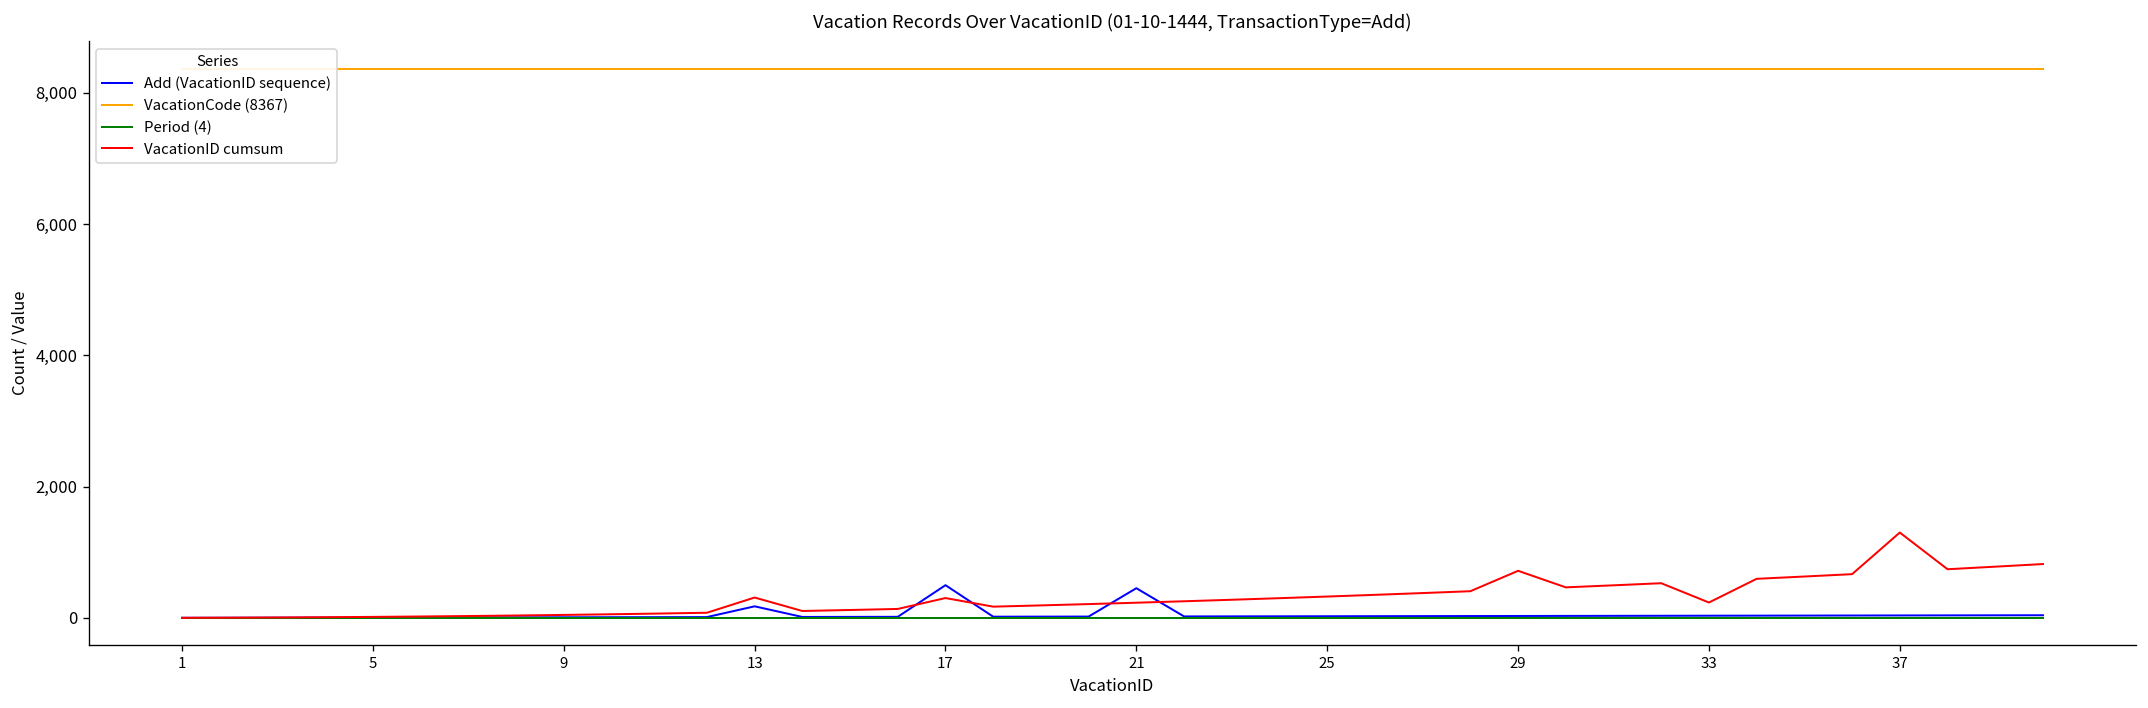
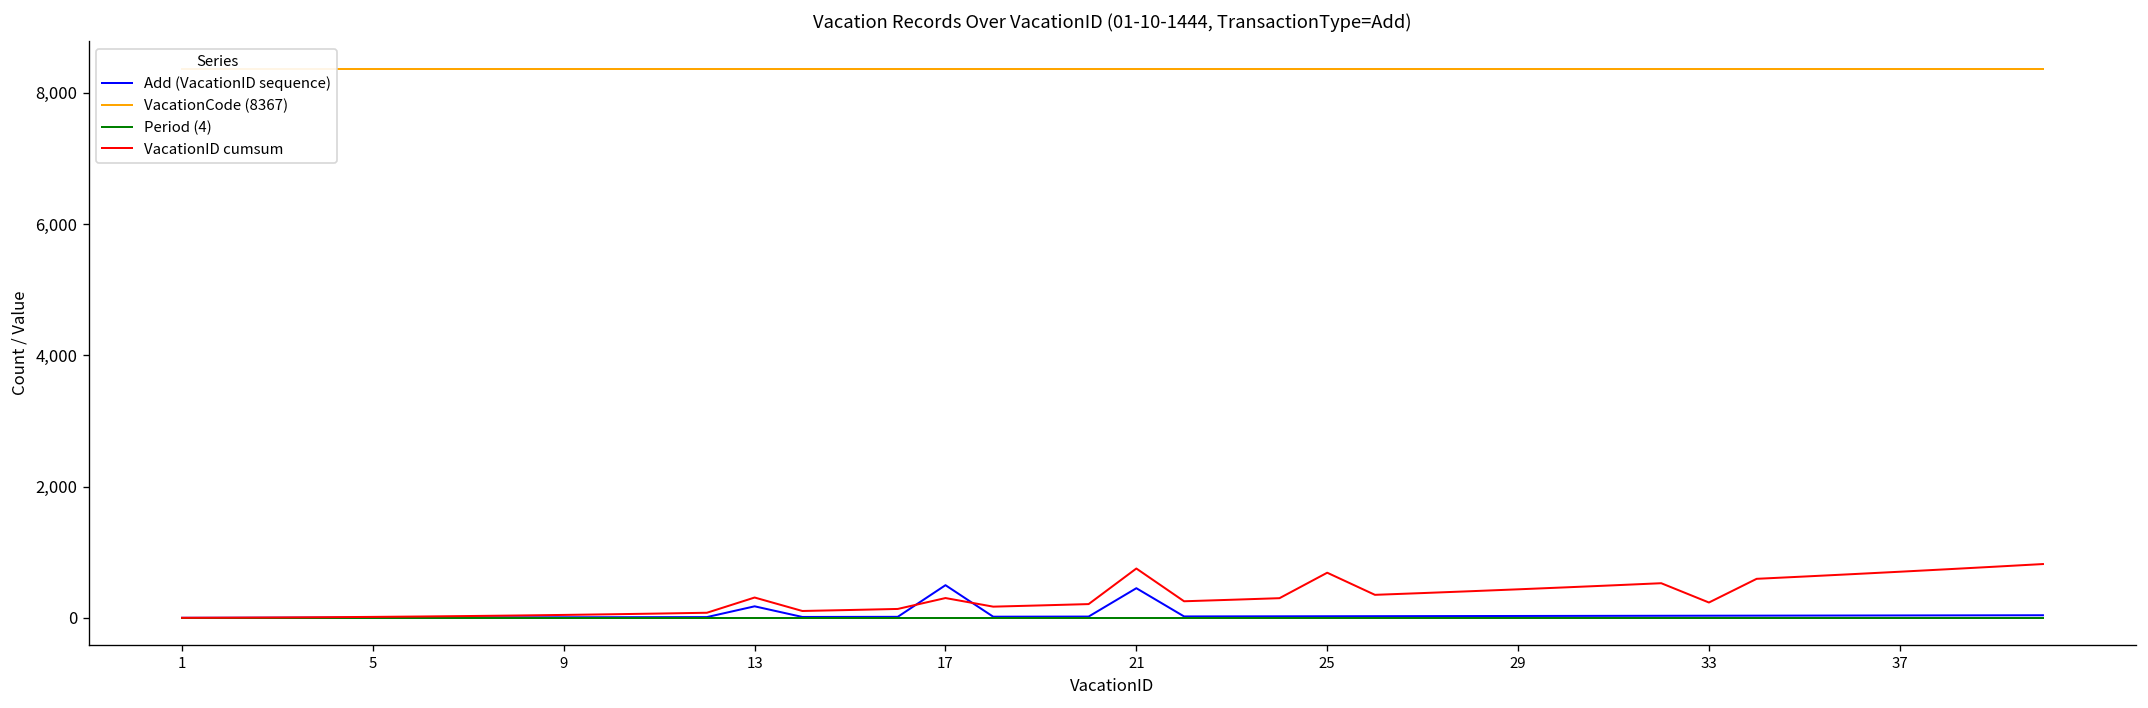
VacationID cumsum, 21: 200 -> 800
VacationID cumsum, 25: 300 -> 700
VacationID cumsum, 29: 700 -> 400
VacationID cumsum, 37: 1,300 -> 700
